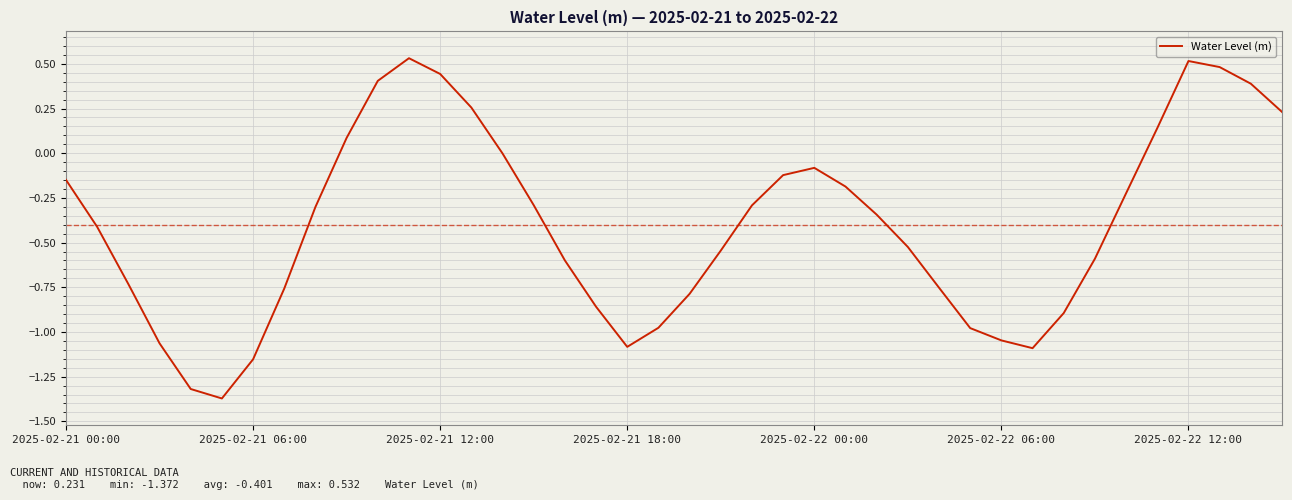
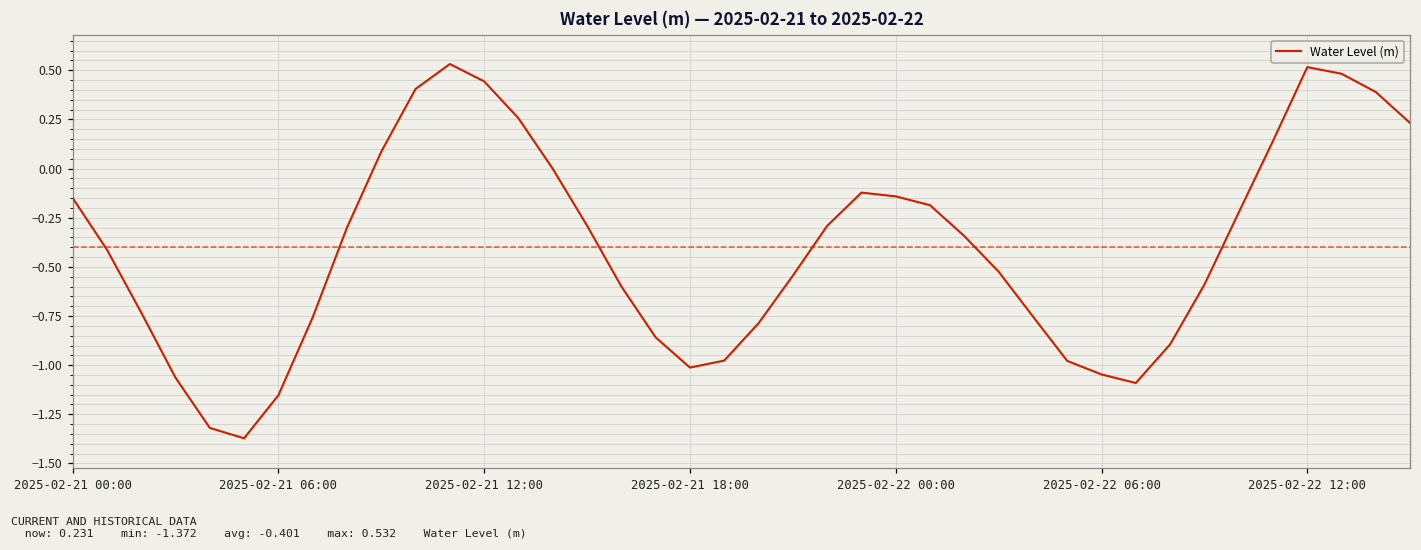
2025-02-21 18:00: -1.08 -> -1.01
2025-02-22 00:00: -0.08 -> -0.14
